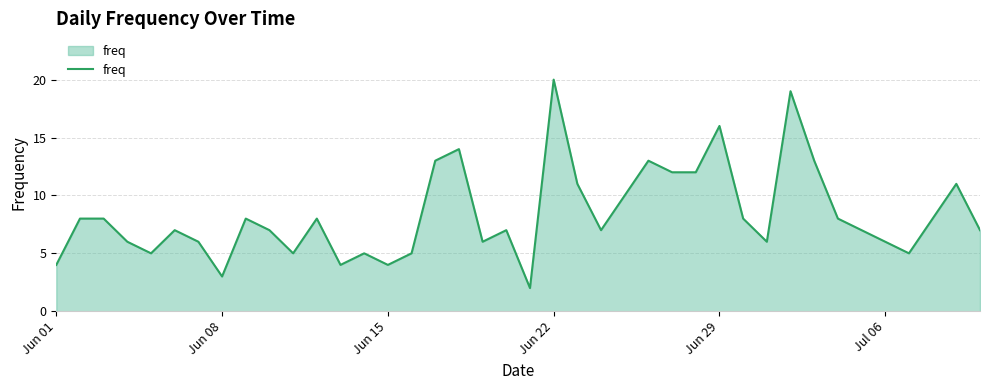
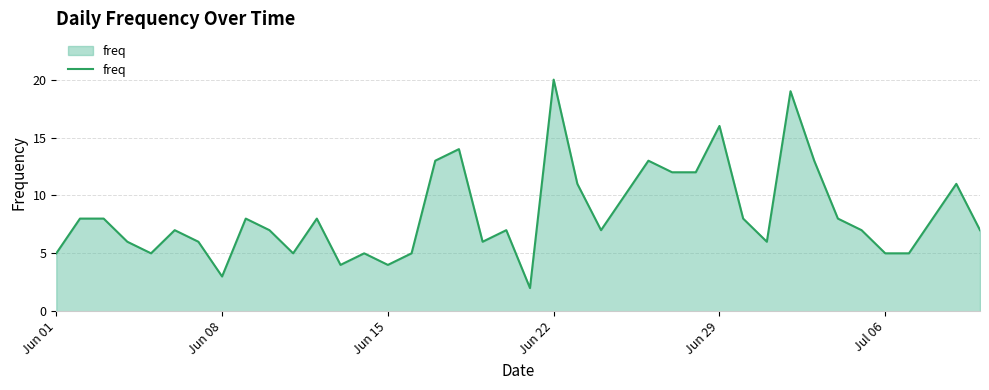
Jun 01: 4 -> 5
Jul 06: 6 -> 5
